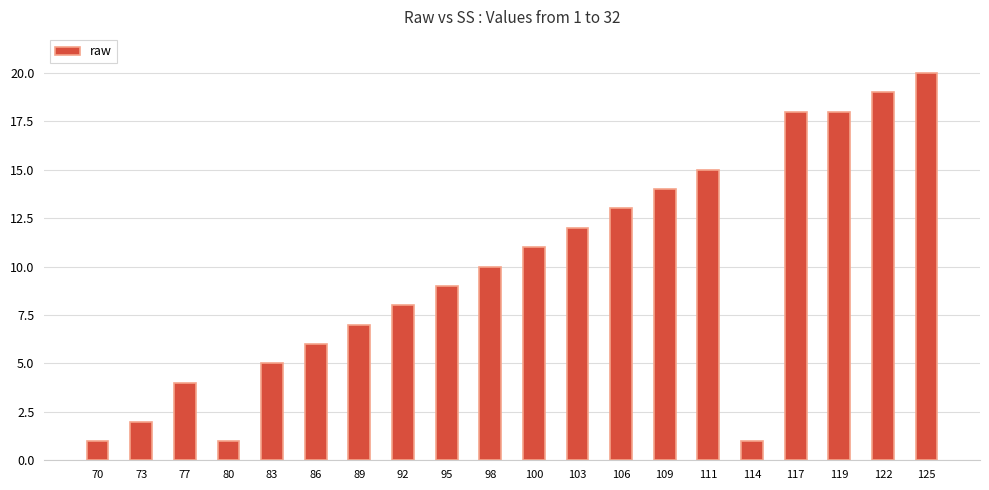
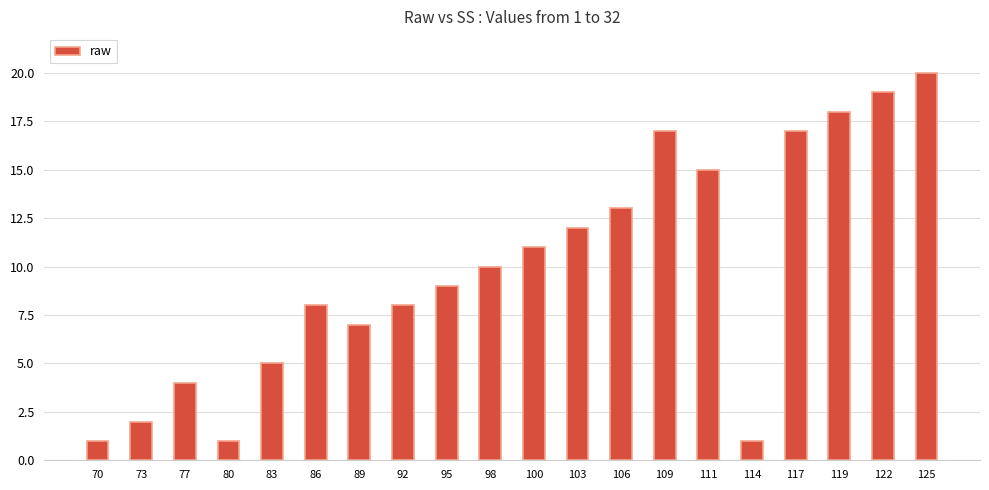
86: 6 -> 8
109: 14 -> 17
117: 18 -> 17
